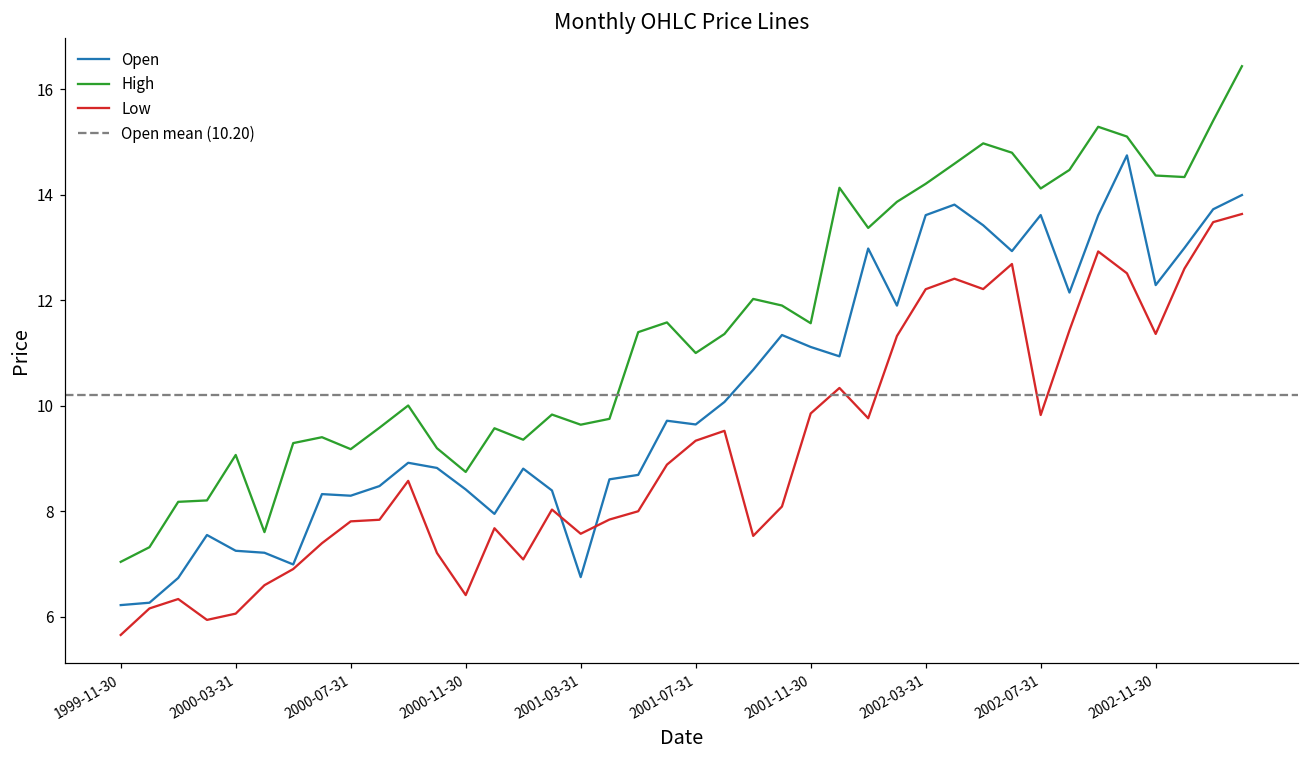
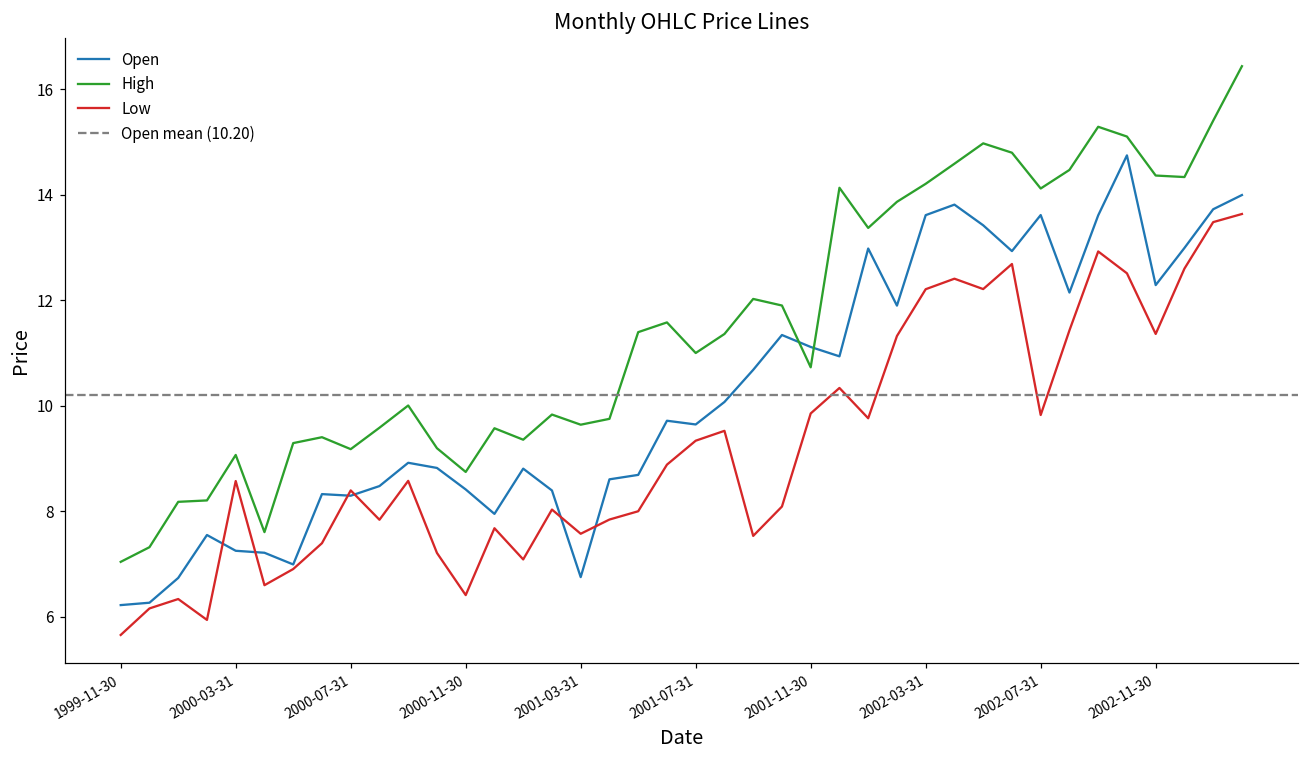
Low, 2000-03-31: 6.1 -> 8.6
Low, 2000-07-31: 7.8 -> 8.4
High, 2001-11-30: 11.6 -> 10.7
